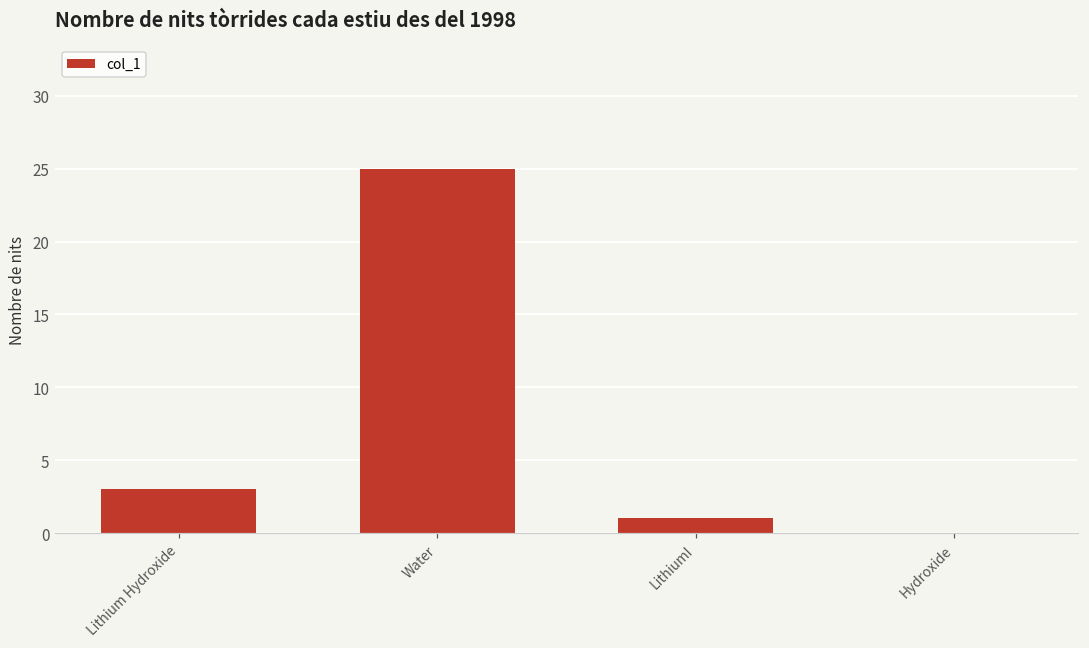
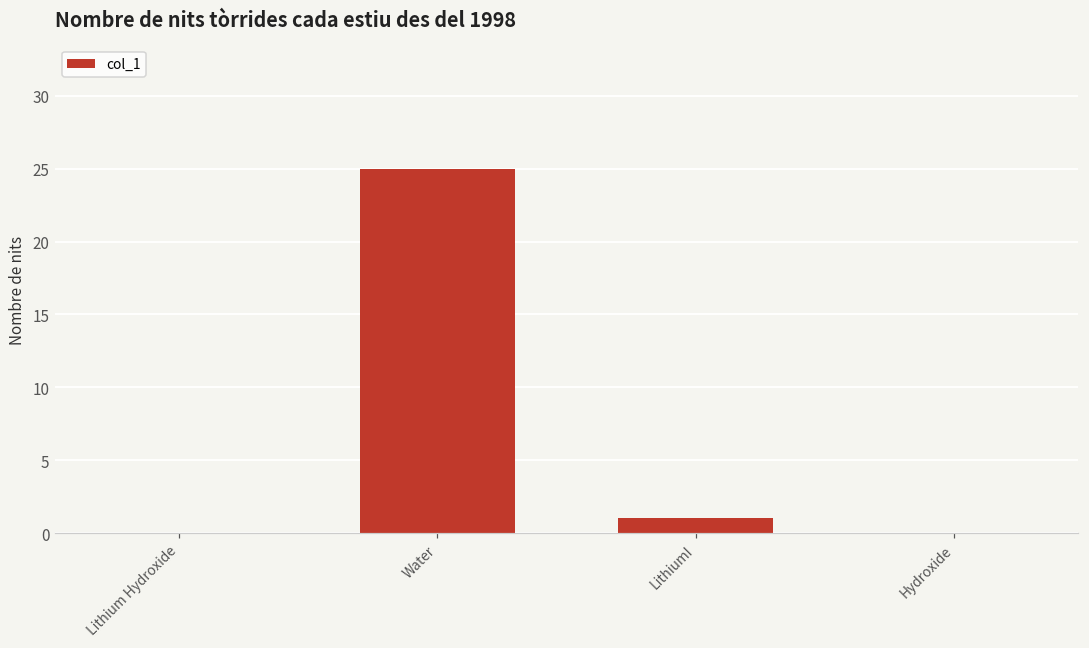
Lithium Hydroxide: 3 -> 0
